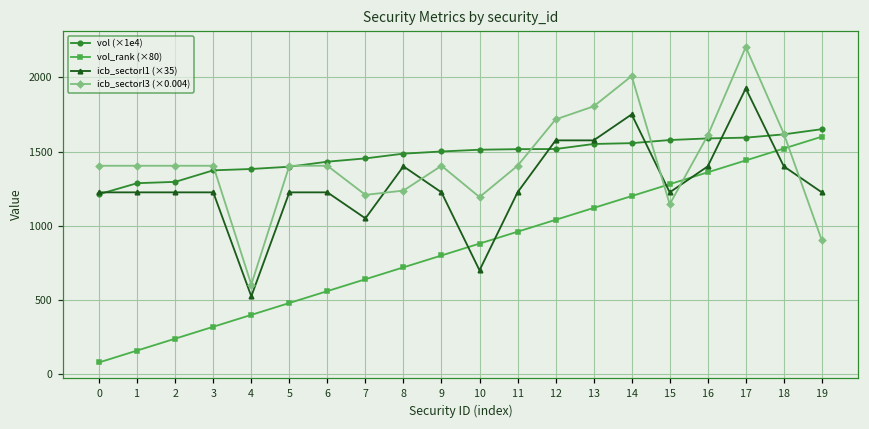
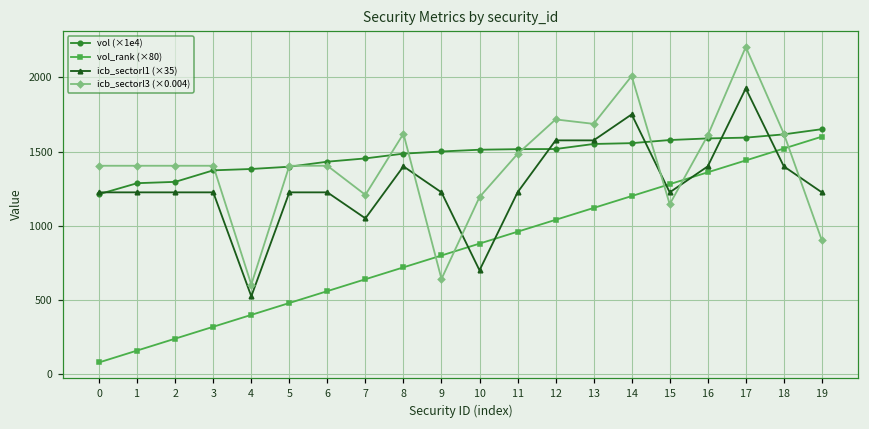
icb_sectorl3 (×0.004), 8: 1240 -> 1620
icb_sectorl3 (×0.004), 9: 1400 -> 640
icb_sectorl3 (×0.004), 11: 1400 -> 1480
icb_sectorl3 (×0.004), 13: 1800 -> 1690
